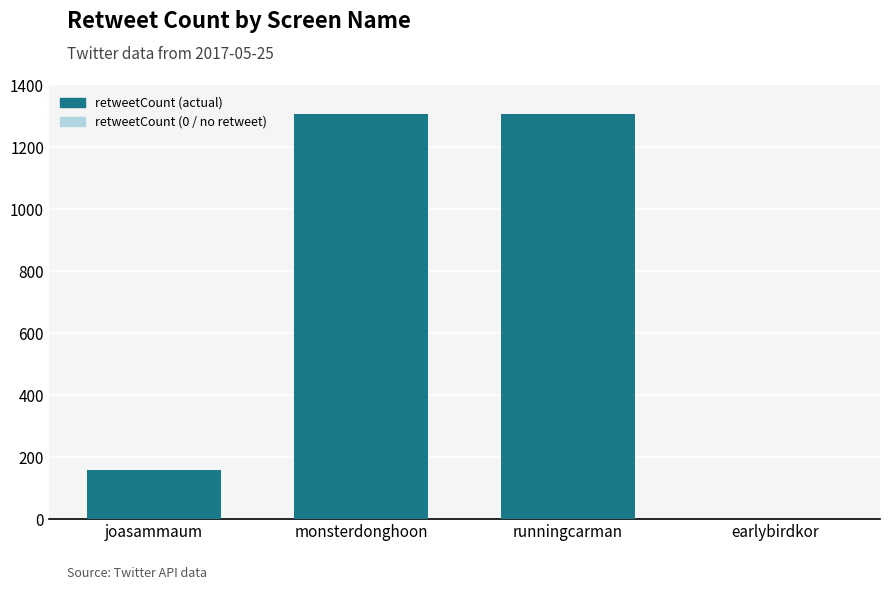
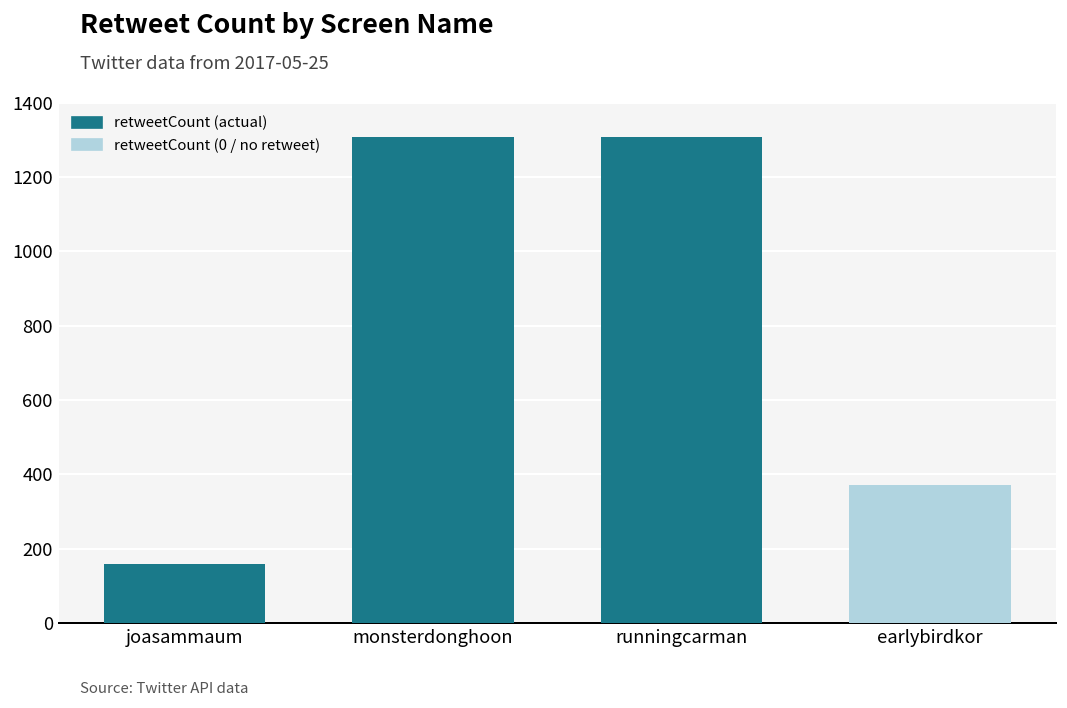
earlybirdkor: 0 -> 370
